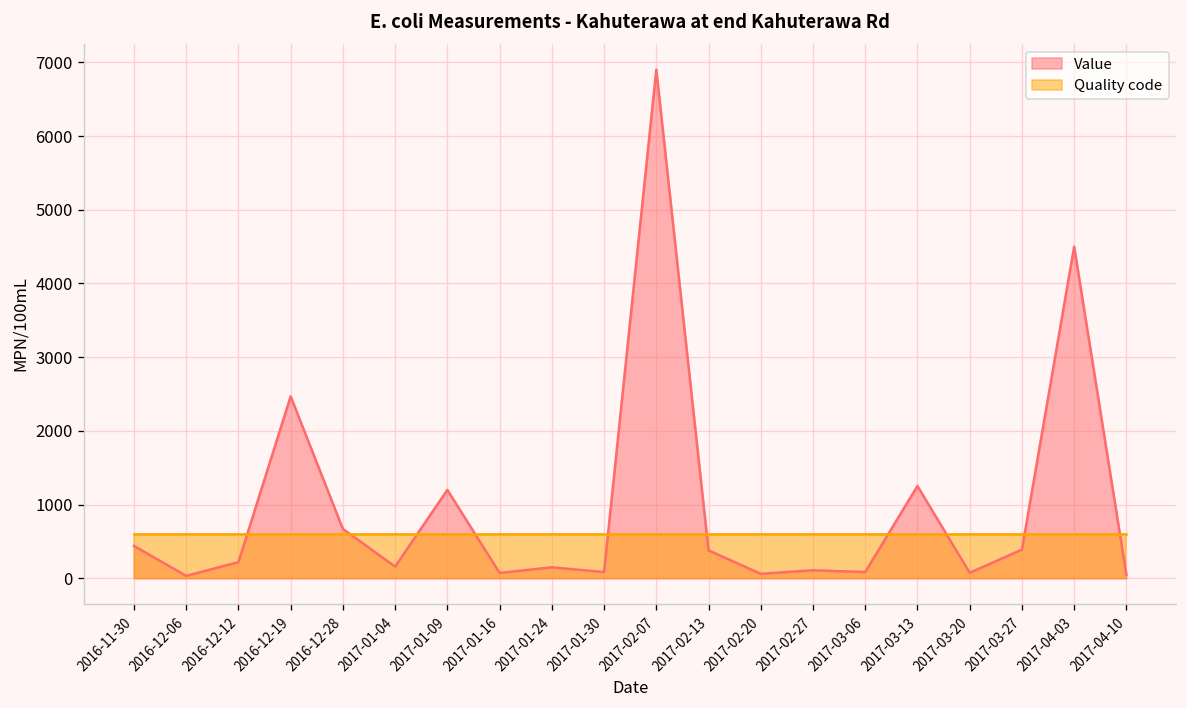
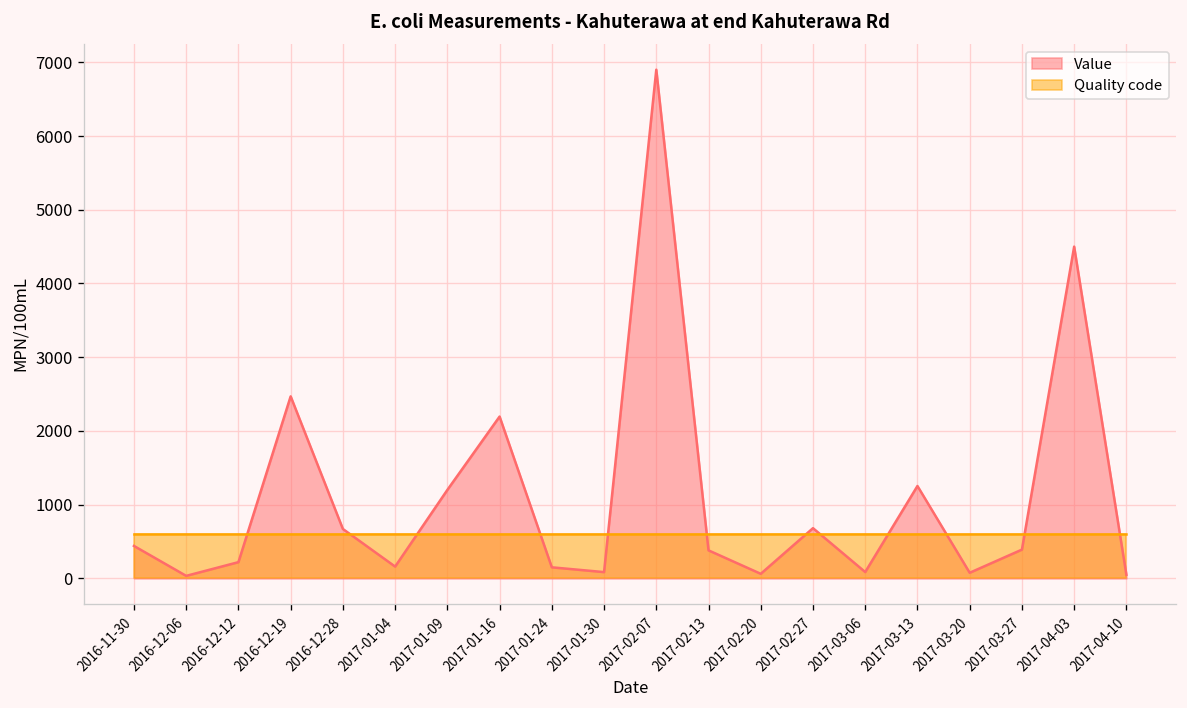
Value, 2017-01-16: 100 -> 2200
Value, 2017-02-27: 100 -> 700
